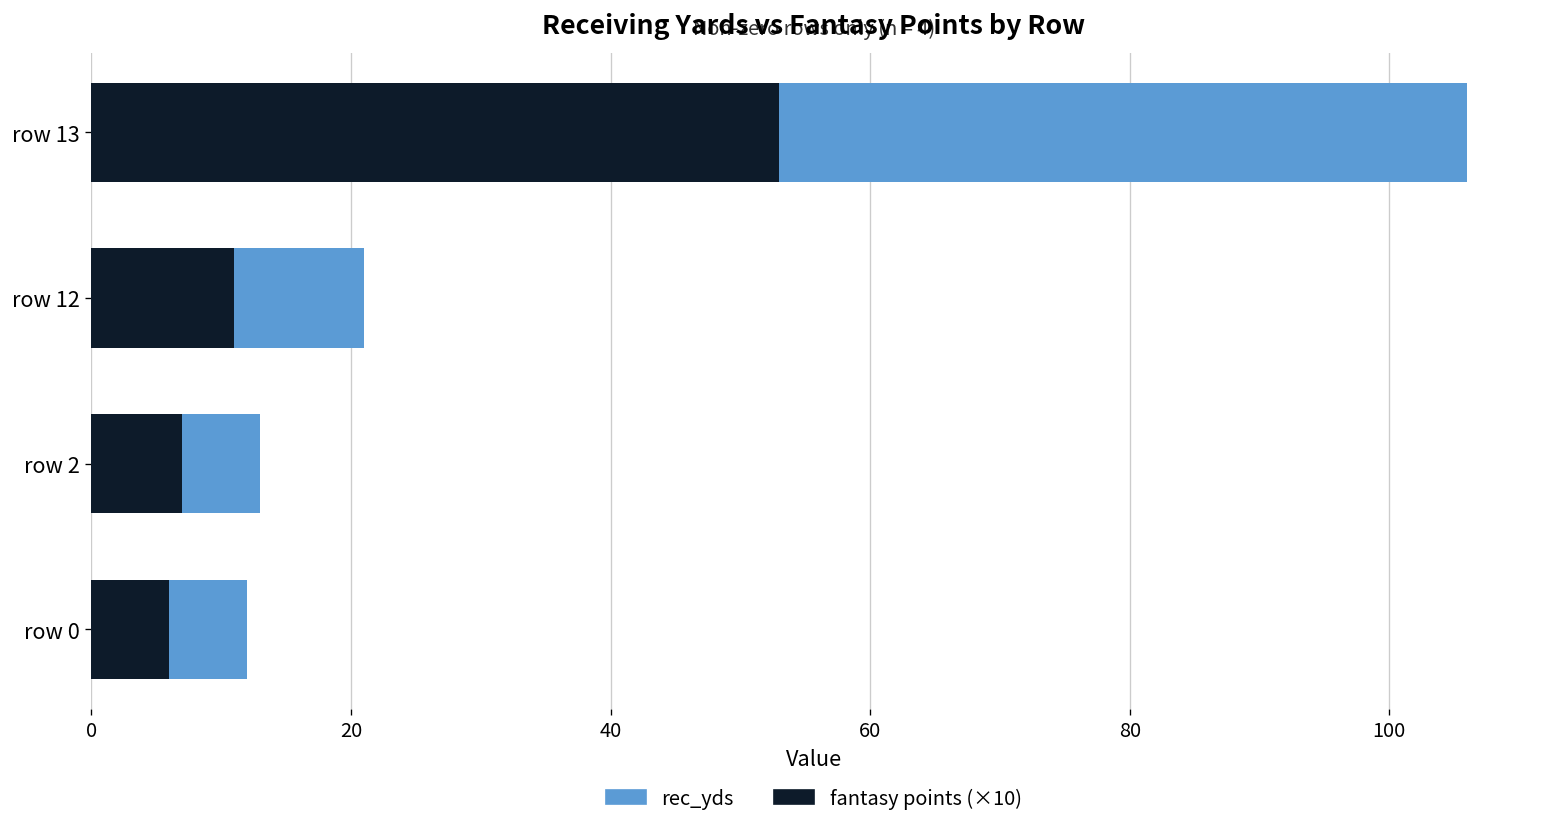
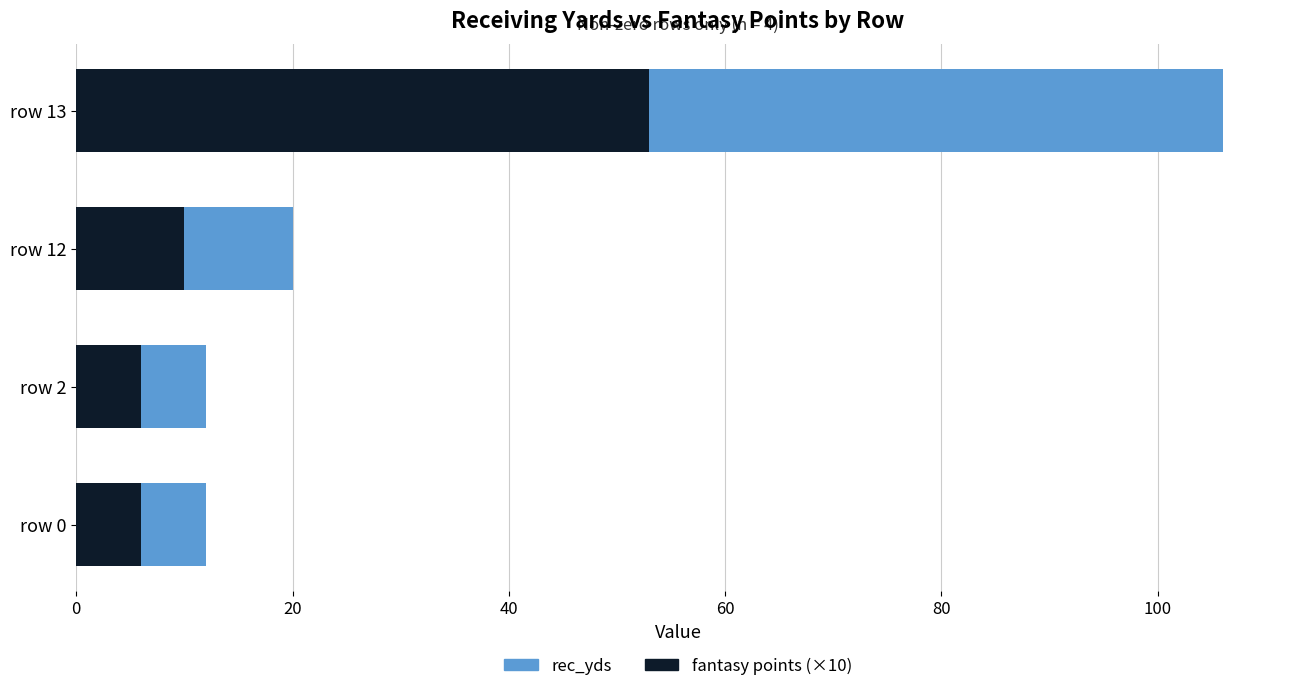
fantasy points (×10), row 12: 11.0 -> 10.0
fantasy points (×10), row 2: 7.0 -> 6.0
